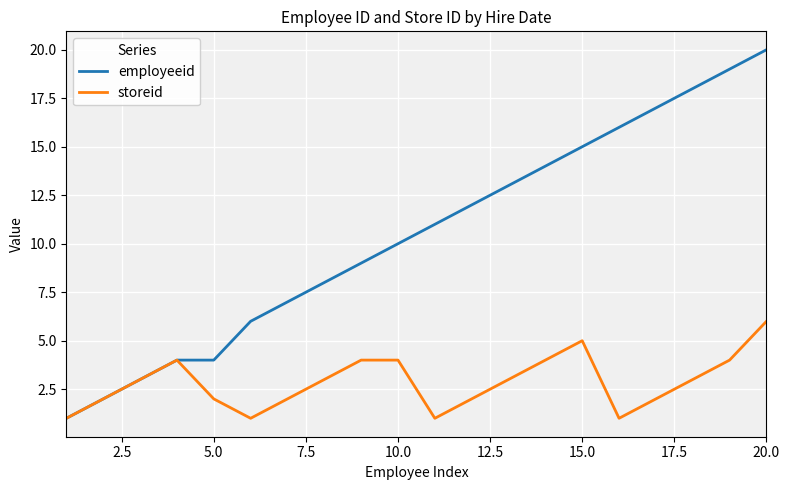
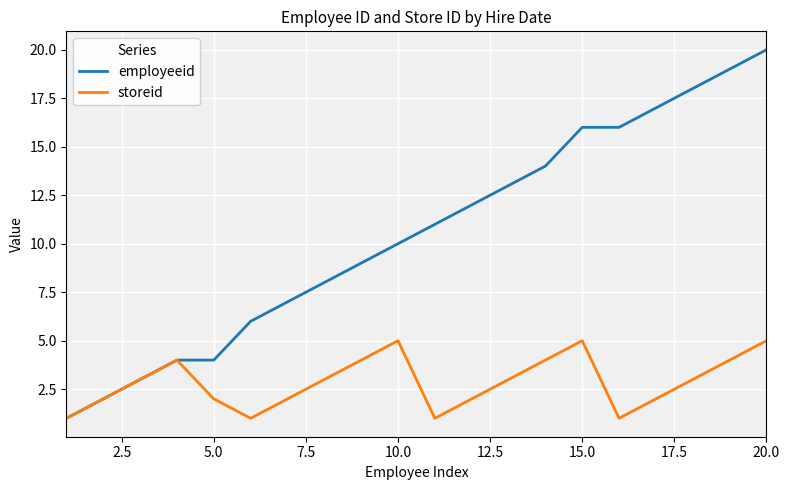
storeid, 10.0: 4 -> 5
employeeid, 15.0: 15 -> 16
storeid, 20.0: 6 -> 5
